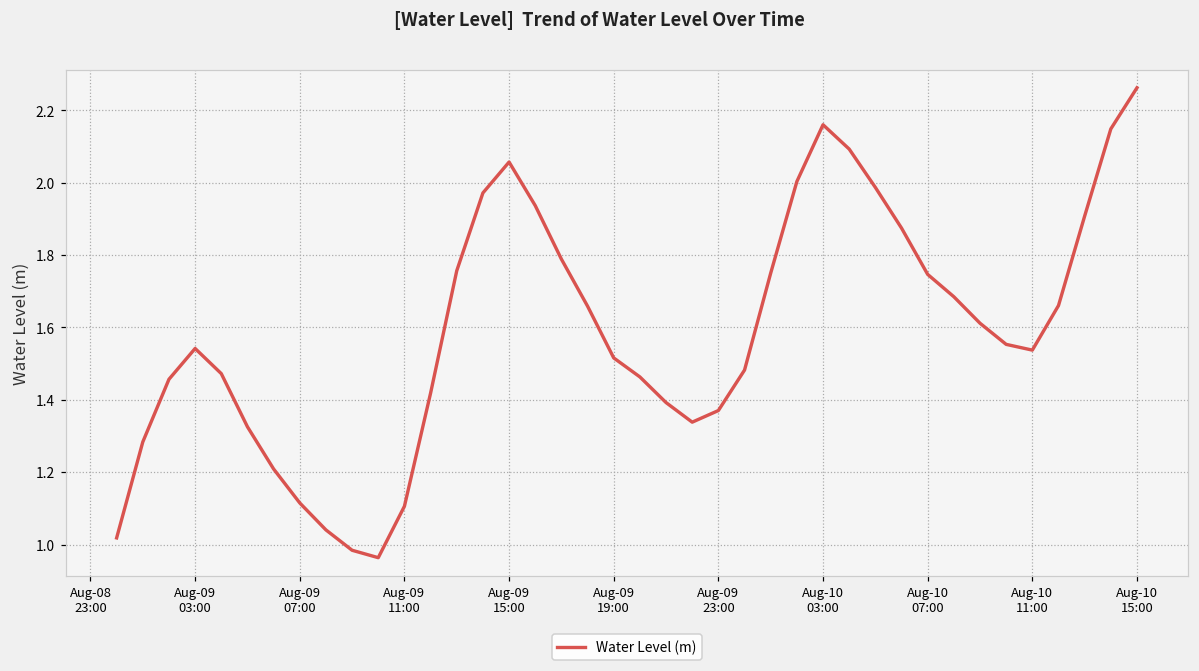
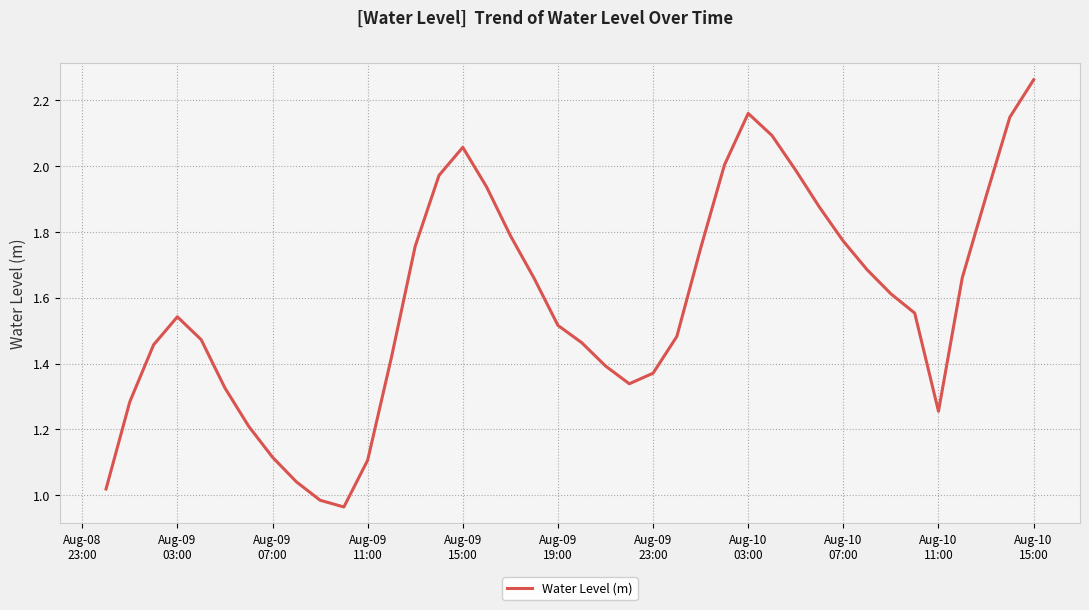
Aug-10 07:00: 1.75 -> 1.77
Aug-10 11:00: 1.54 -> 1.25
